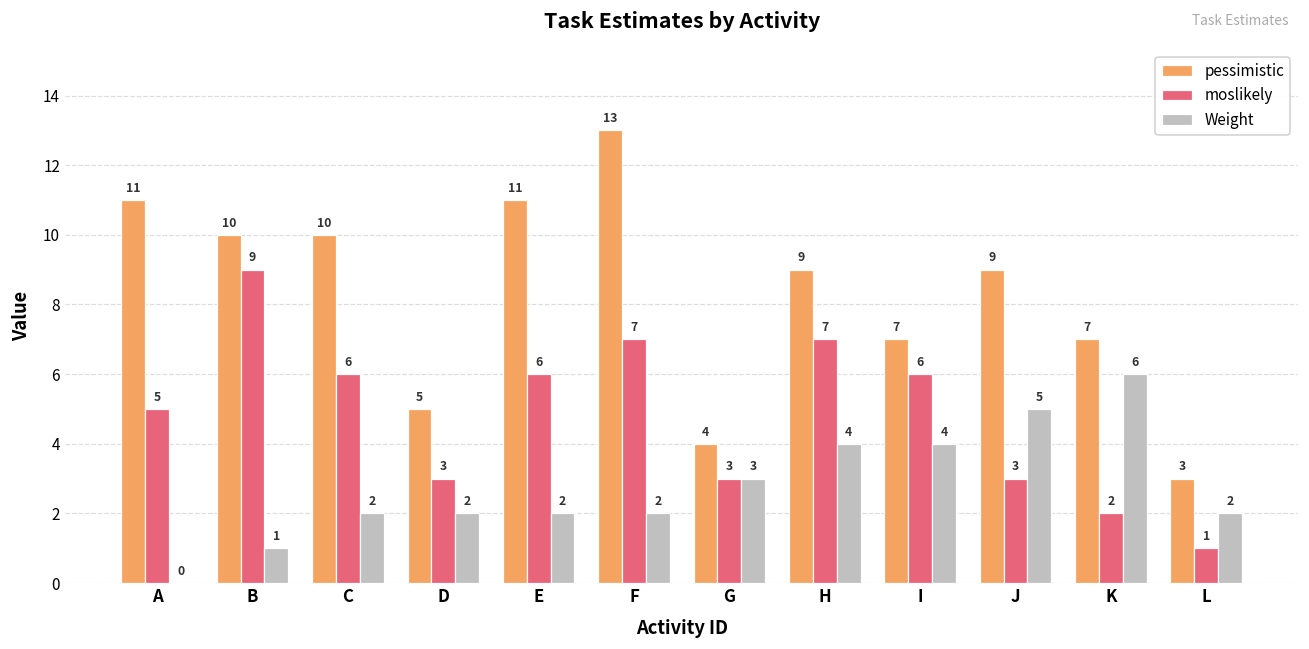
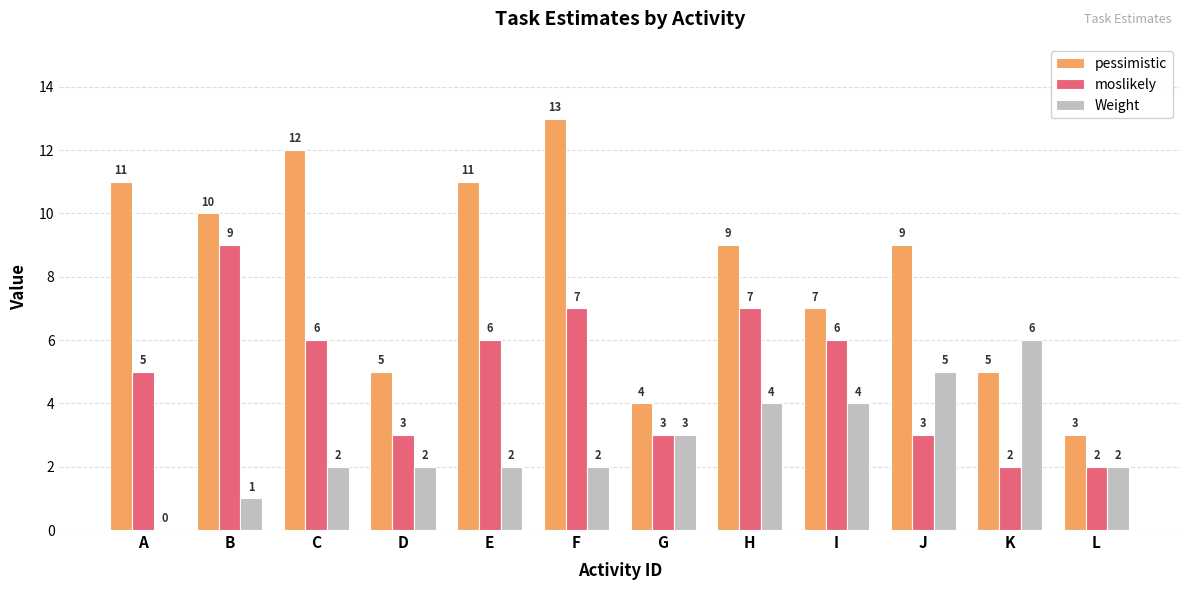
pessimistic, C: 10 -> 12
pessimistic, K: 7 -> 5
moslikely, L: 1 -> 2
